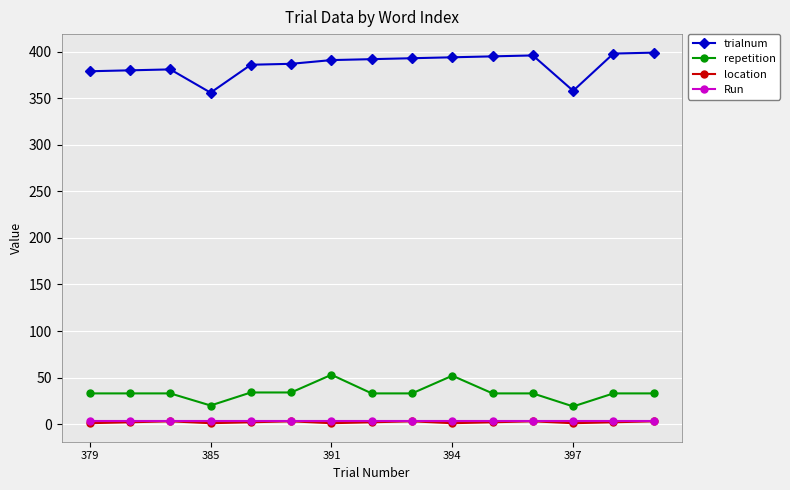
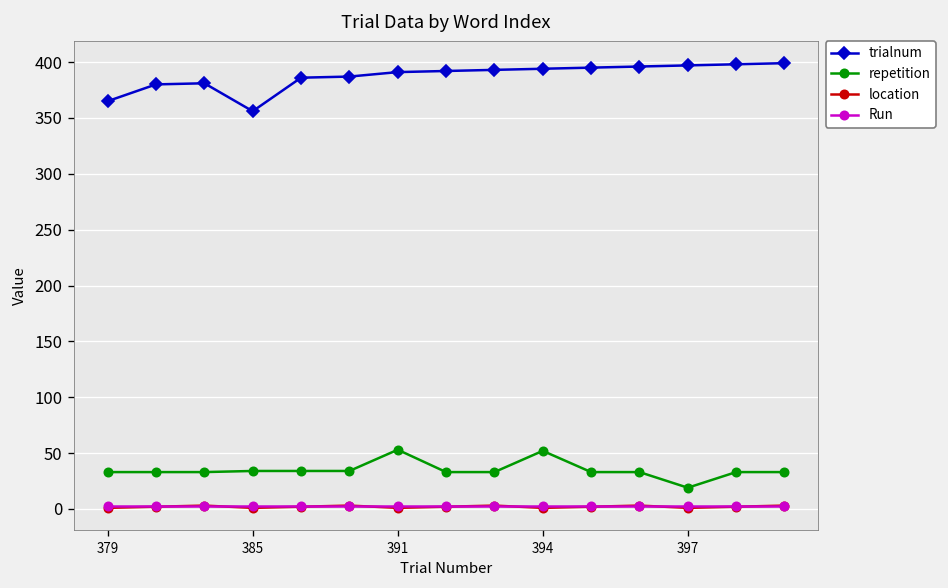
trialnum, 379: 380 -> 370
repetition, 385: 20 -> 30
trialnum, 397: 360 -> 400
